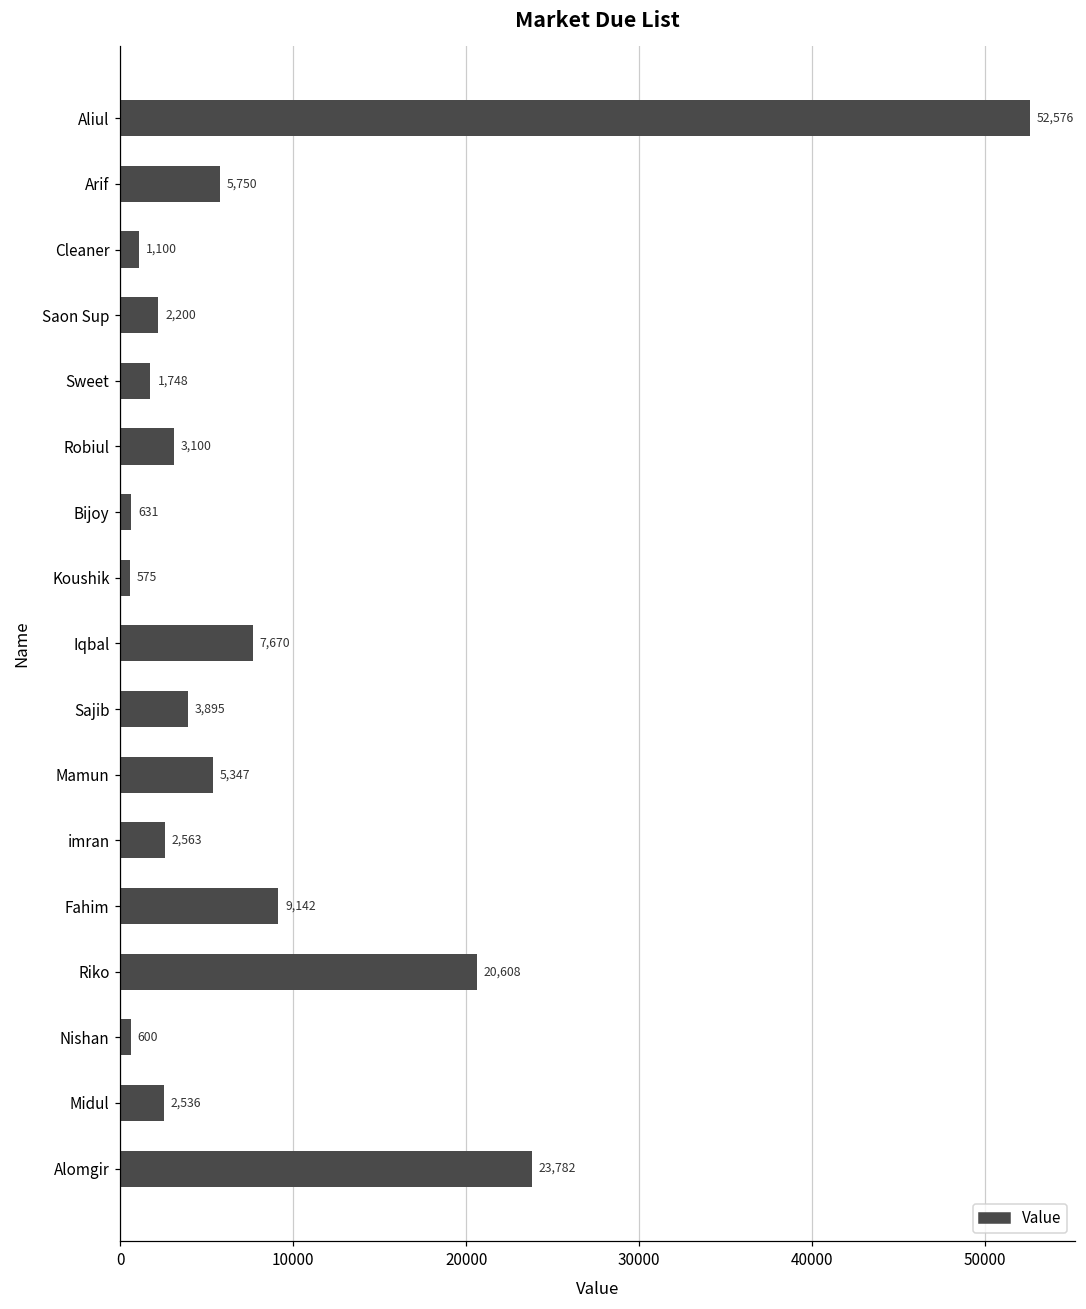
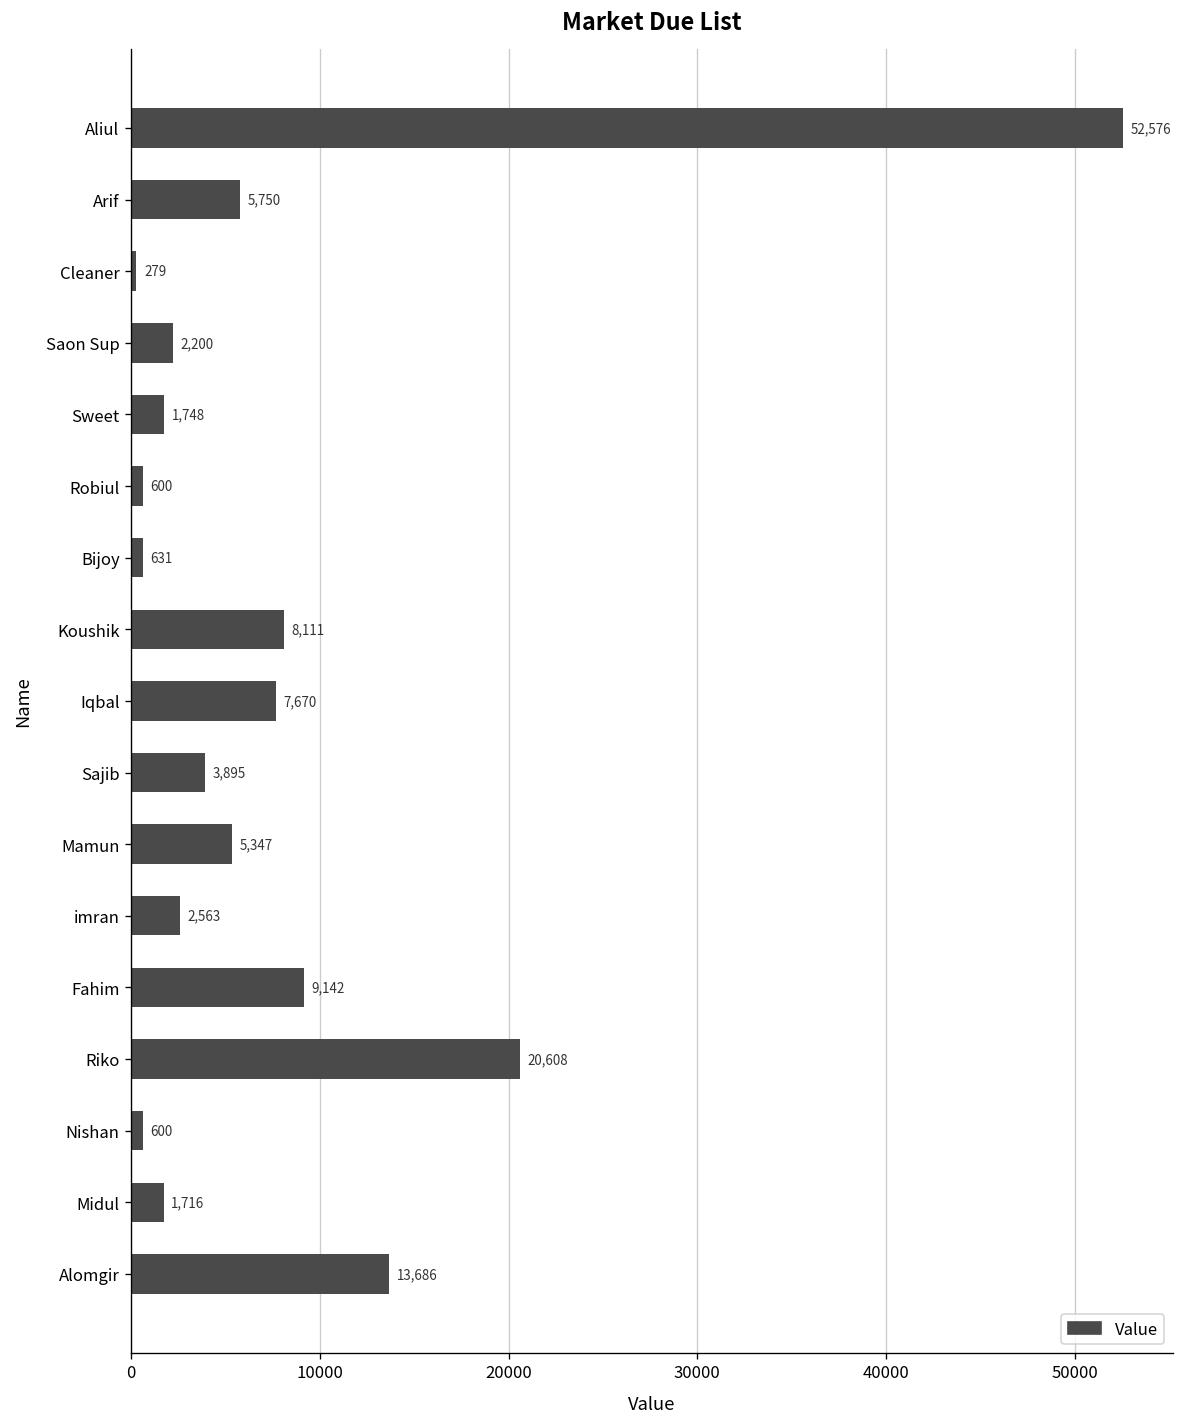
Cleaner: 1,100 -> 279
Robiul: 3,100 -> 600
Koushik: 575 -> 8,111
Midul: 2,536 -> 1,716
Alomgir: 23,782 -> 13,686
